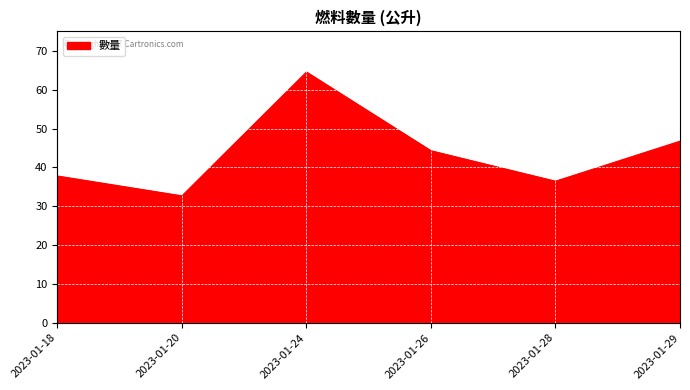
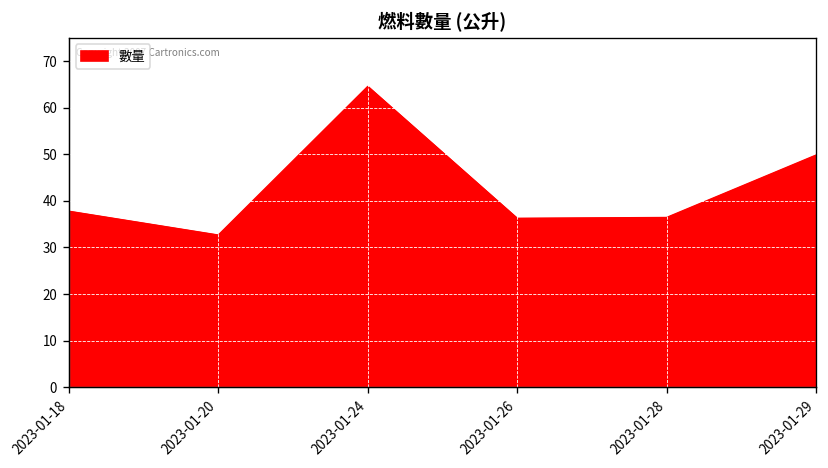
2023-01-26: 44 -> 36
2023-01-29: 47 -> 50
